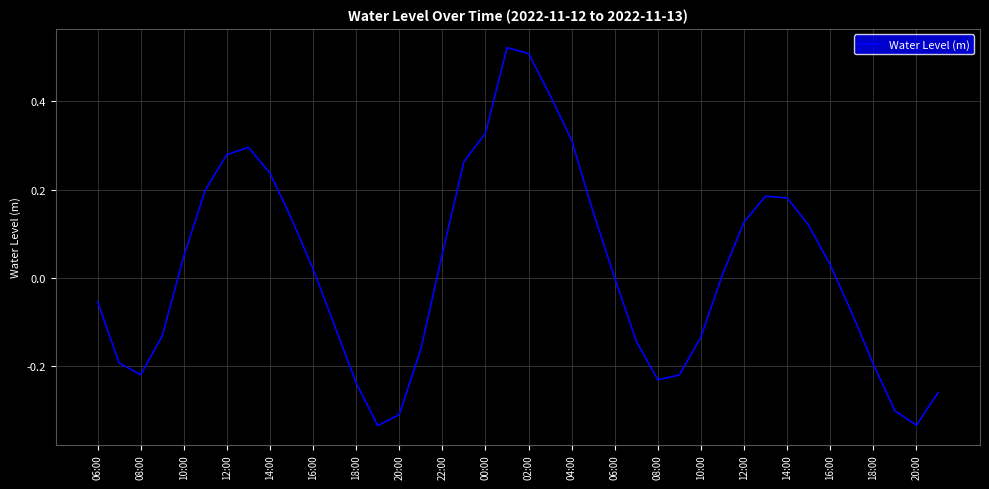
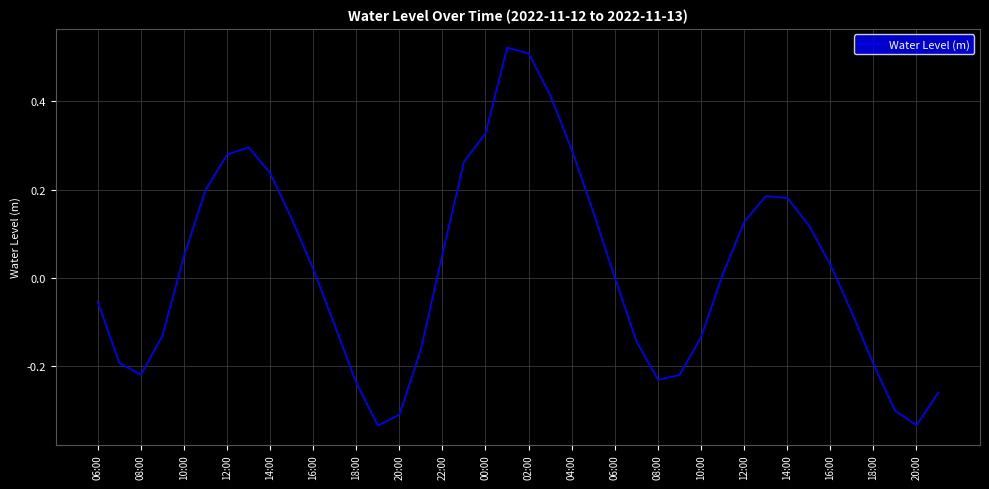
04:00: 0.31 -> 0.29
